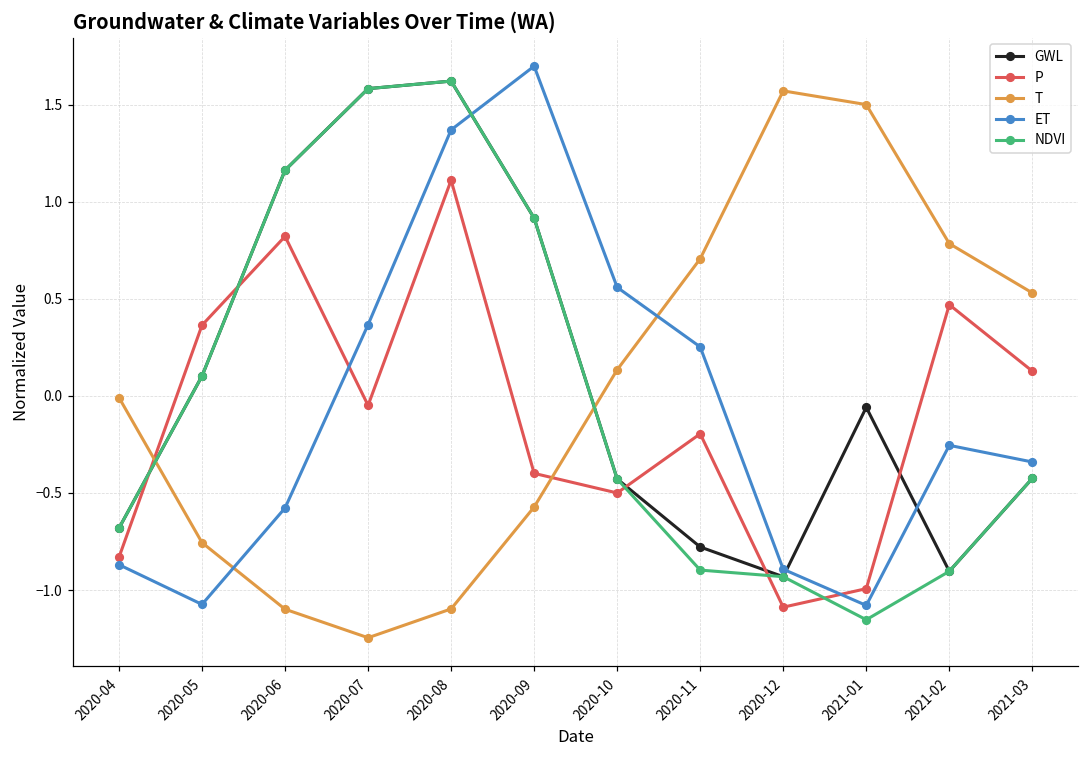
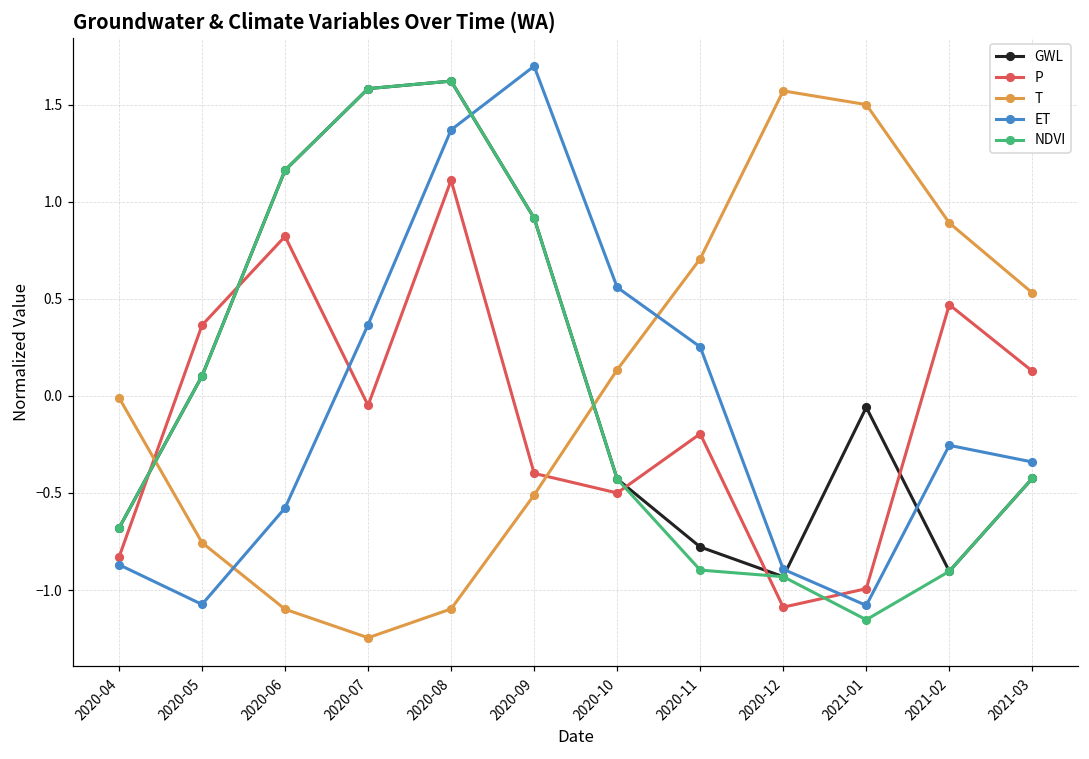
T, 2020-09: -0.57 -> -0.51
T, 2021-02: 0.78 -> 0.89
